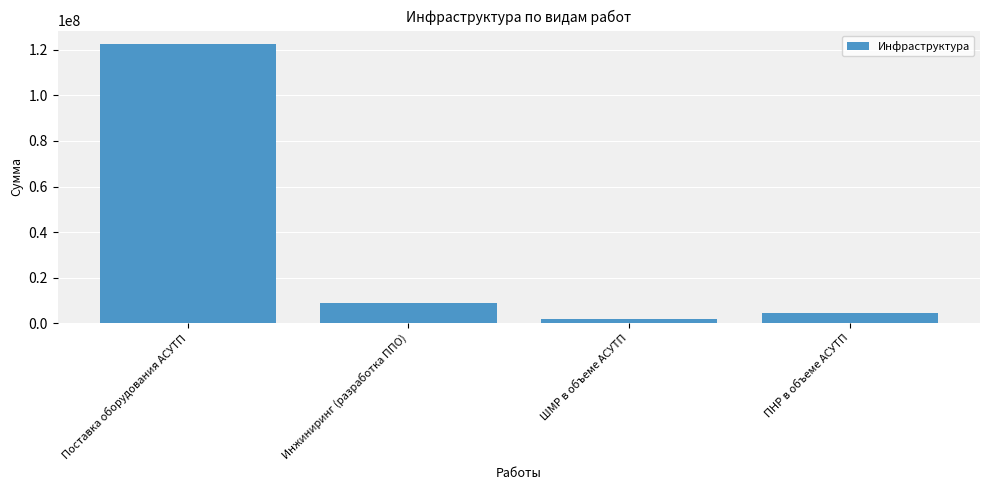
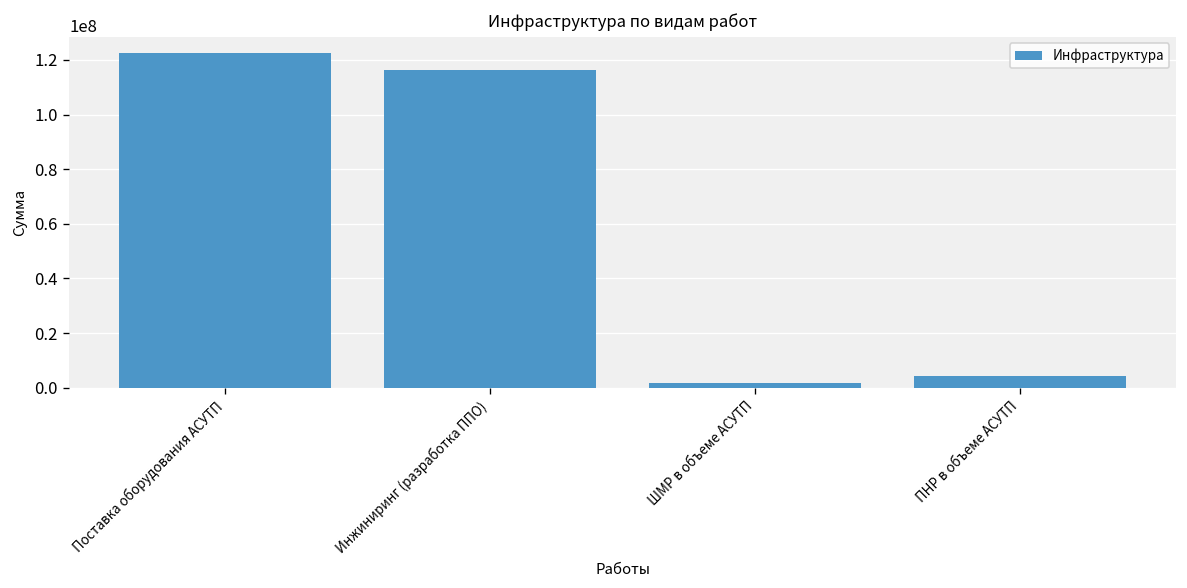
Инжиниринг (разработка ППО): 9000000 -> 116000000
